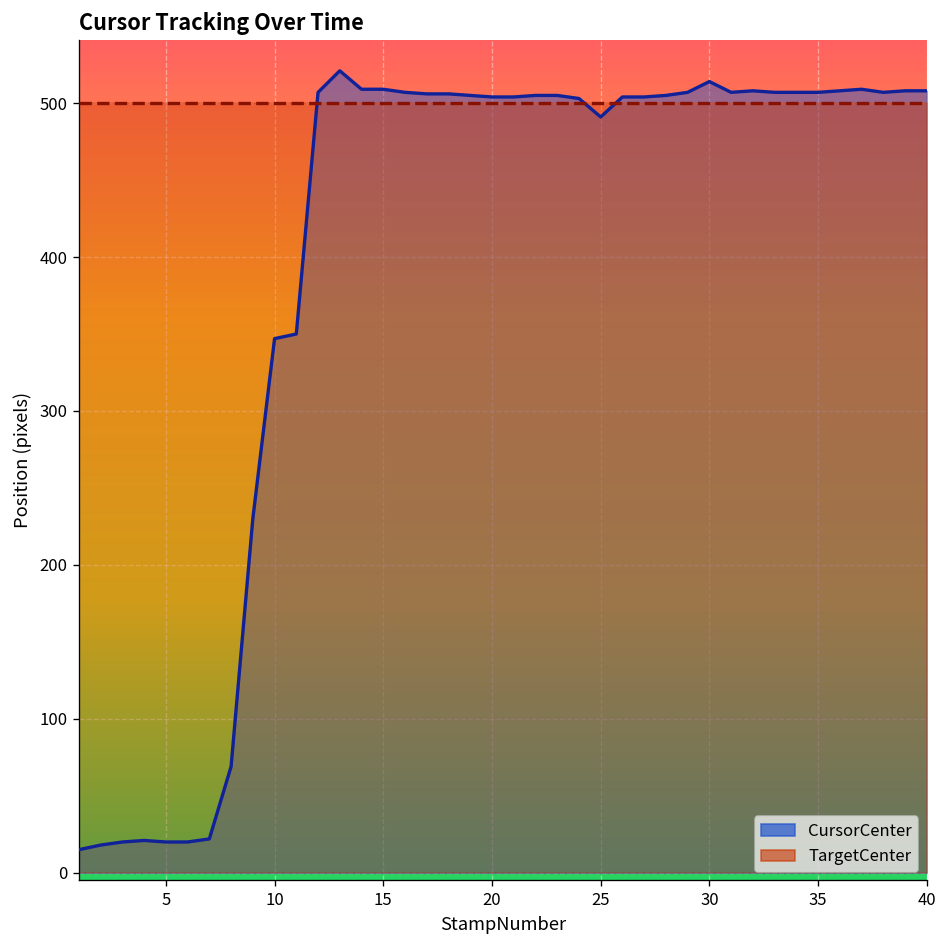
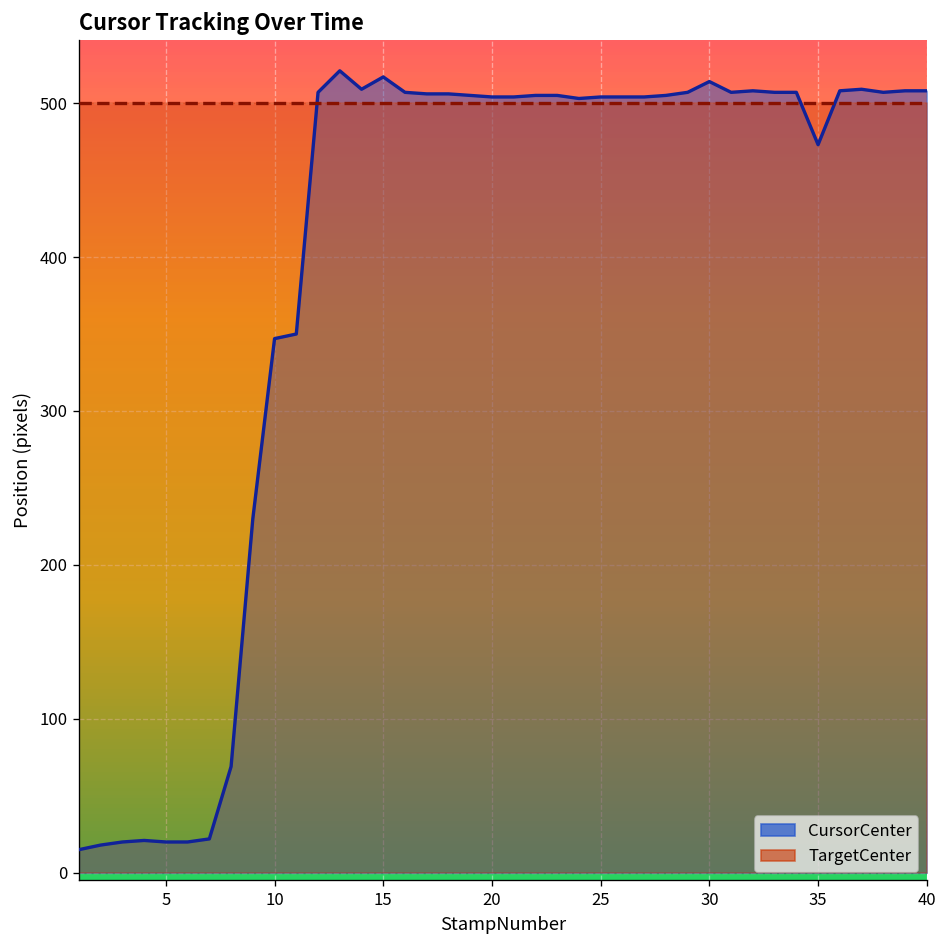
CursorCenter, 15: 509 -> 517
CursorCenter, 25: 491 -> 504
CursorCenter, 35: 507 -> 473
